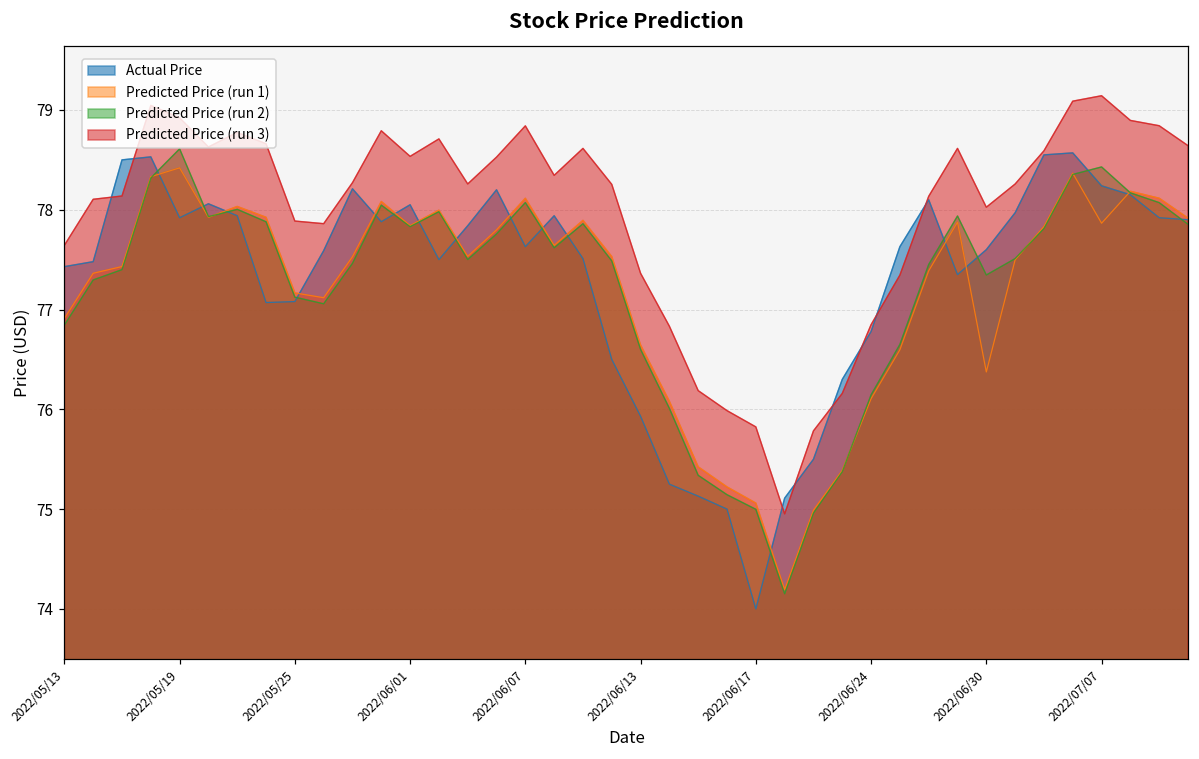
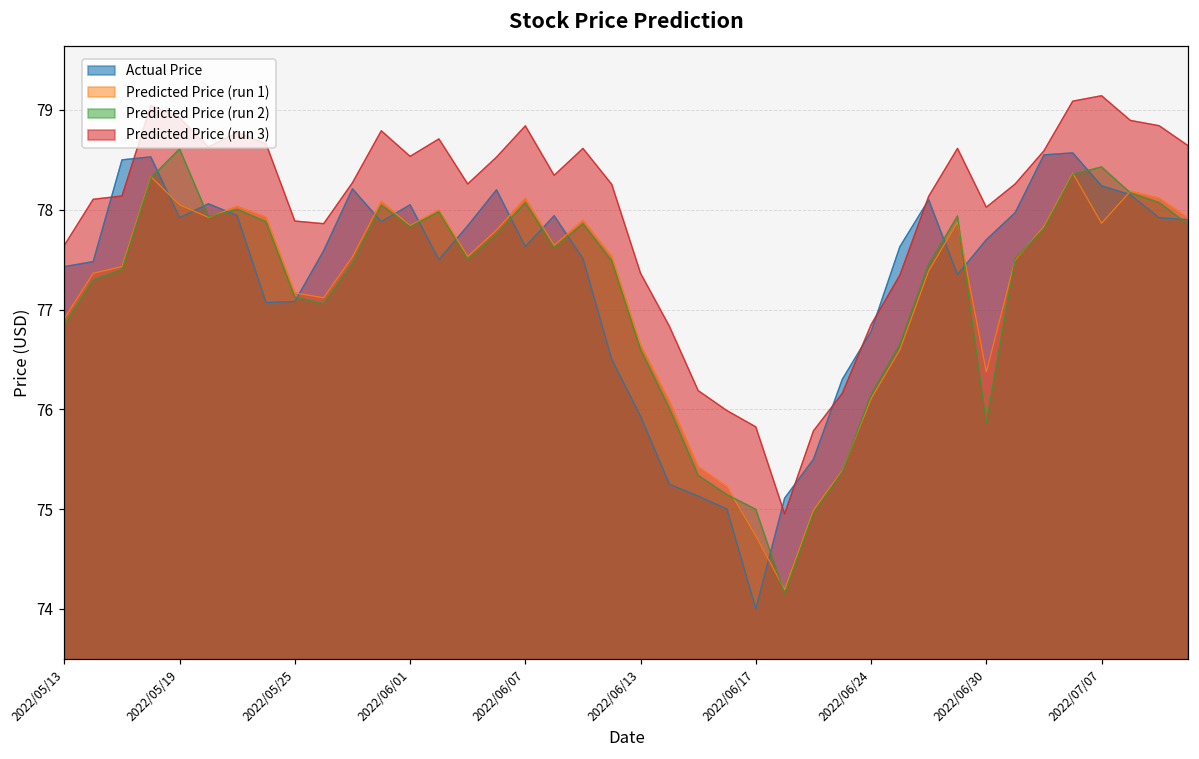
Predicted Price (run 1), 2022/05/19: 78.4 -> 78.0
Predicted Price (run 1), 2022/06/17: 75.1 -> 74.7
Actual Price, 2022/06/30: 77.6 -> 77.7
Predicted Price (run 2), 2022/06/30: 77.3 -> 75.9
